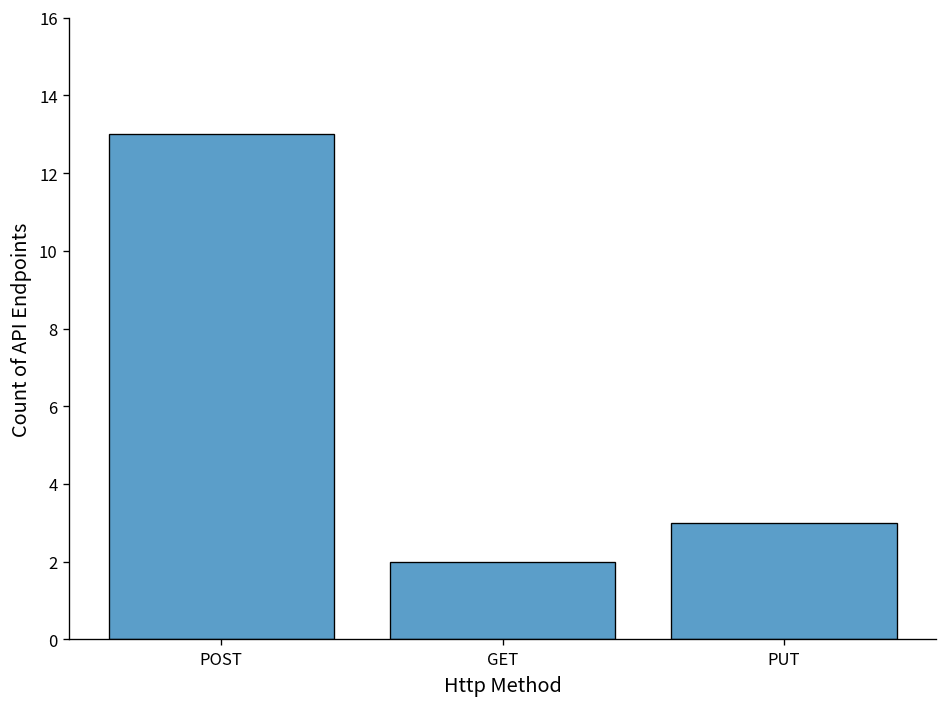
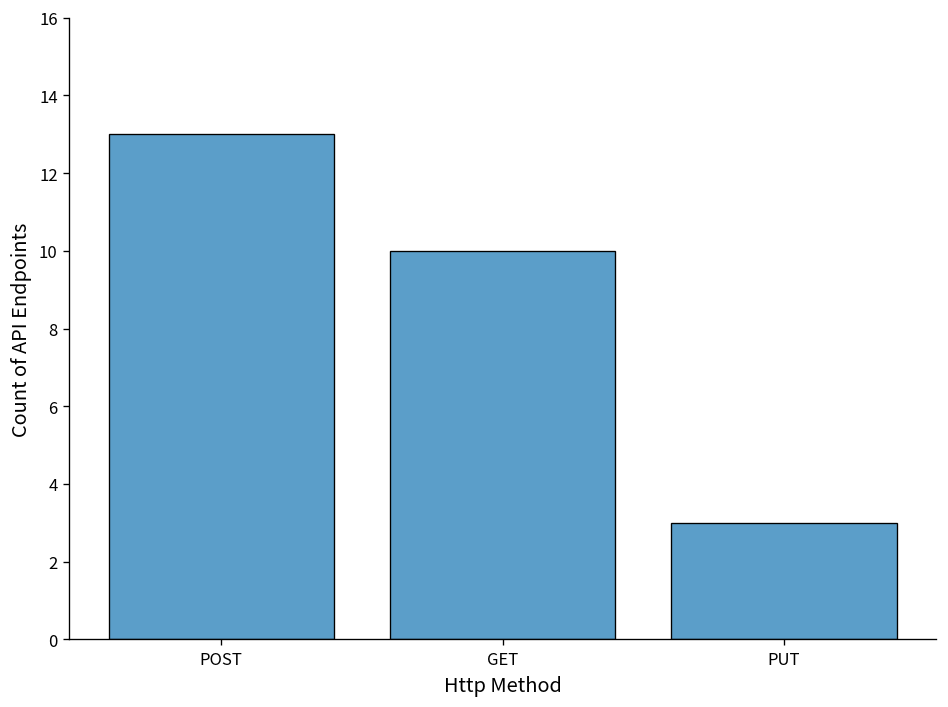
GET: 2 -> 10
